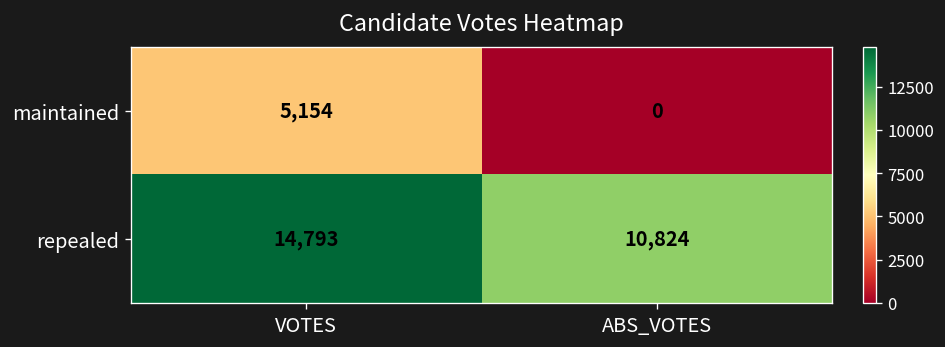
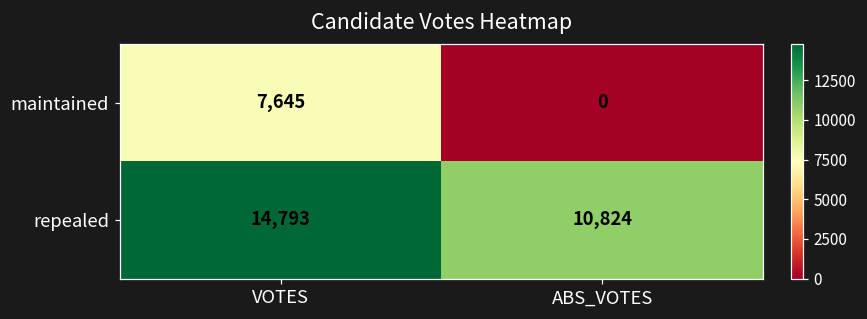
maintained, VOTES: 5,154 -> 7,645
